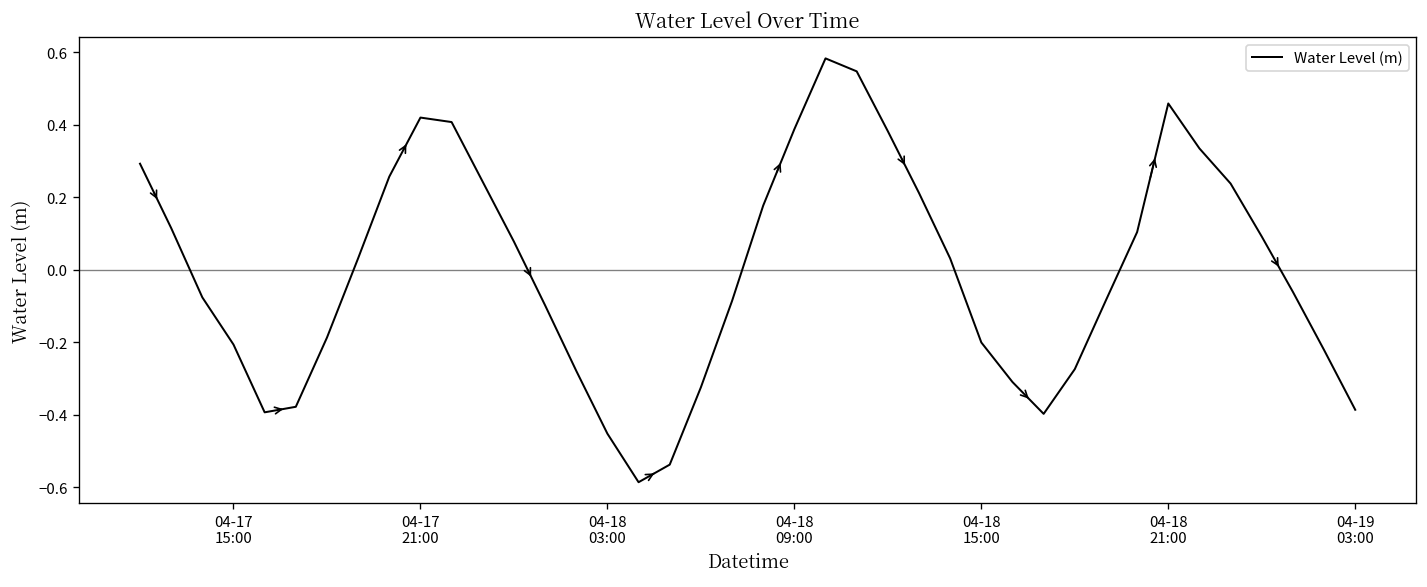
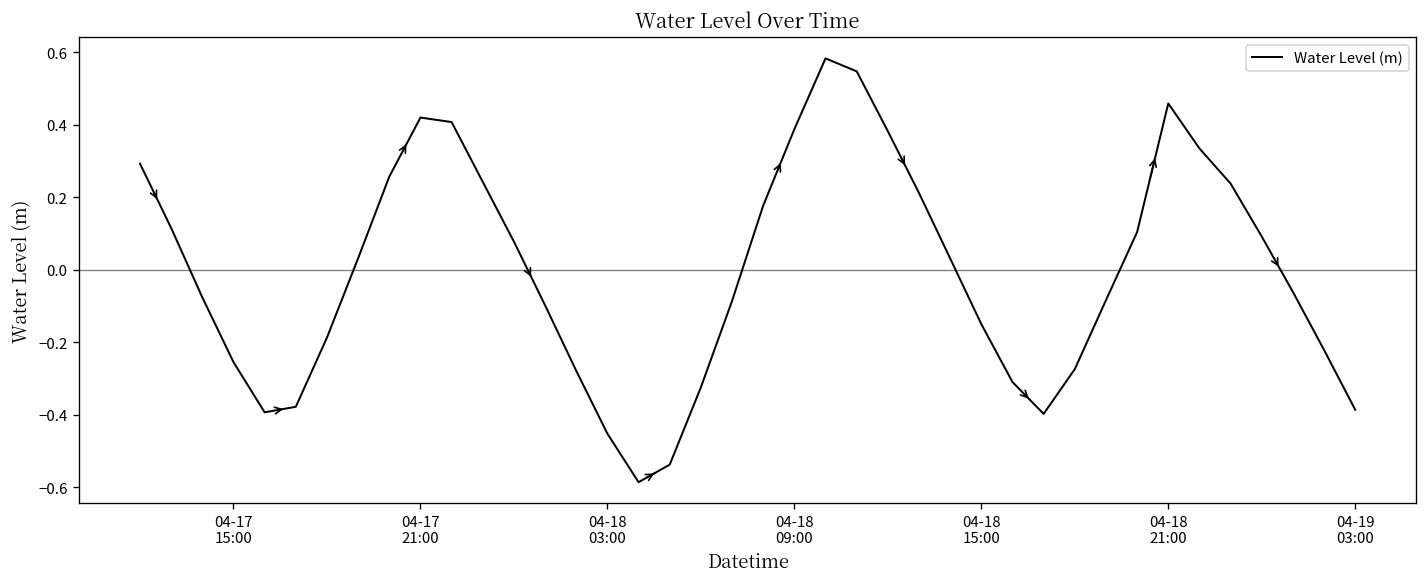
04-17 15:00: -0.21 -> -0.25
04-18 15:00: -0.20 -> -0.15
